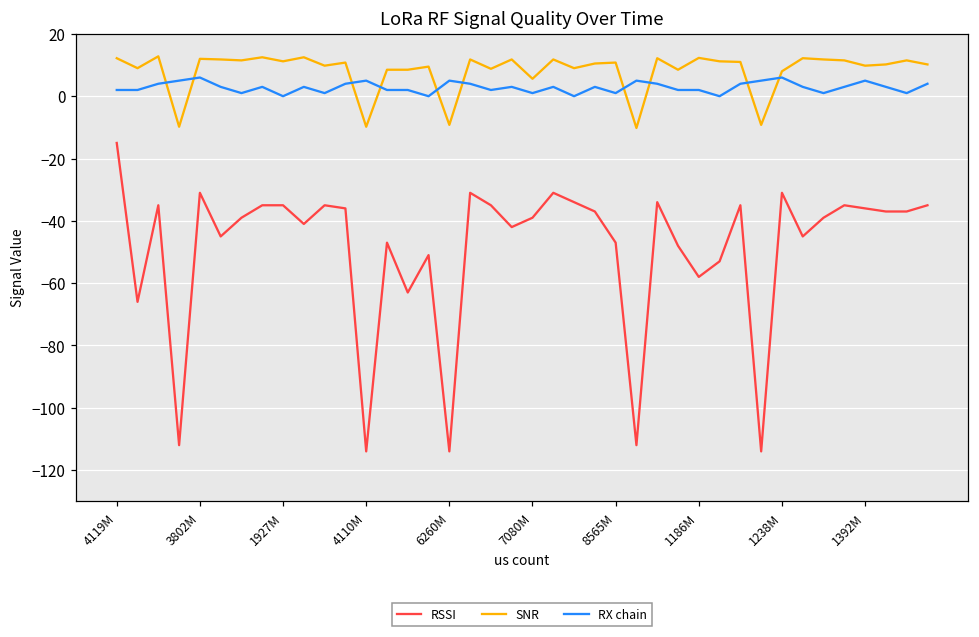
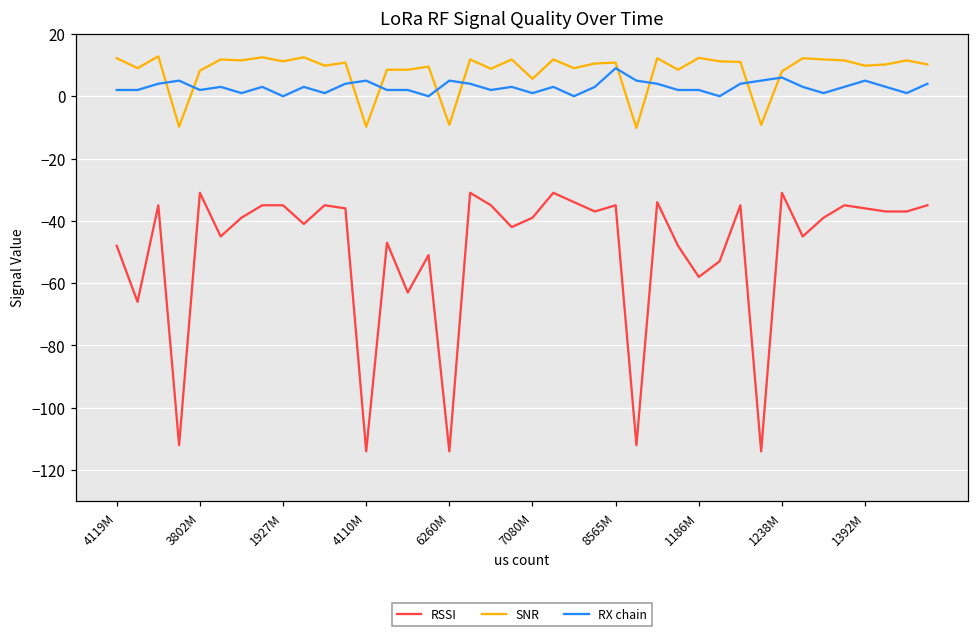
RSSI, 4119M: -15 -> -48
SNR, 3802M: 12 -> 8
RX chain, 3802M: 6 -> 2
RSSI, 8565M: -47 -> -35
RX chain, 8565M: 1 -> 9
